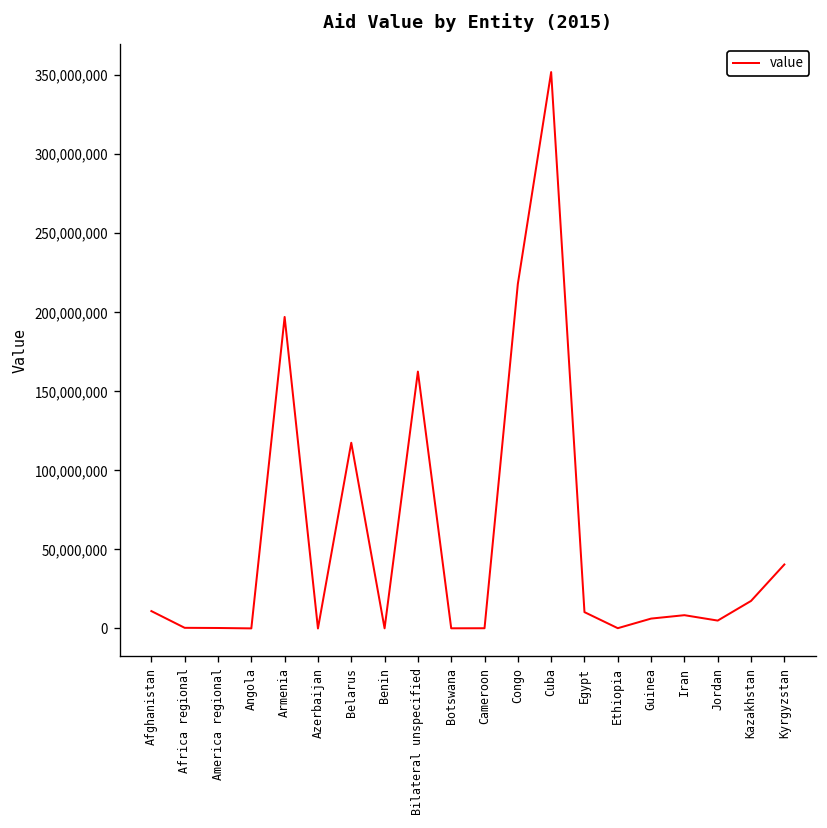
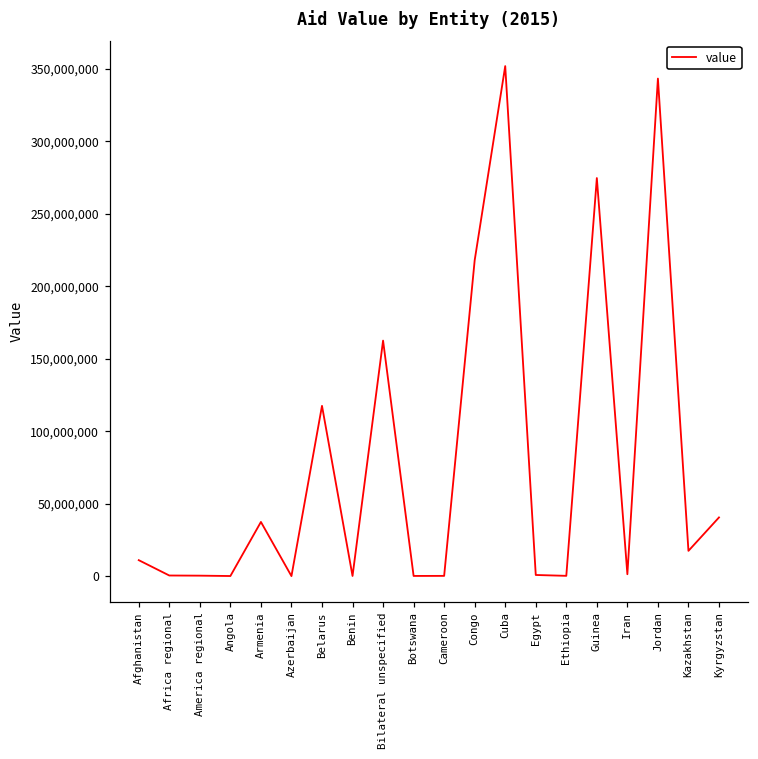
Armenia: 197,000,000 -> 37,000,000
Egypt: 10,000,000 -> 1,000,000
Guinea: 6,000,000 -> 275,000,000
Iran: 8,000,000 -> 1,000,000
Jordan: 5,000,000 -> 343,000,000
